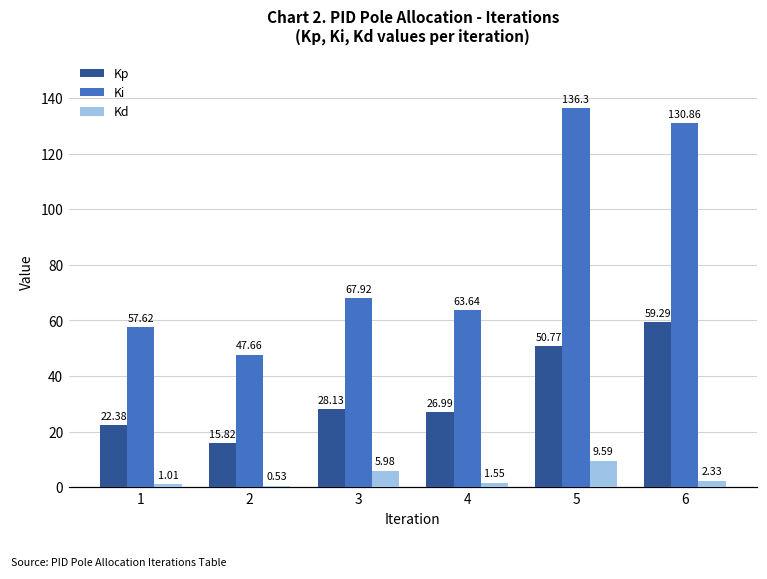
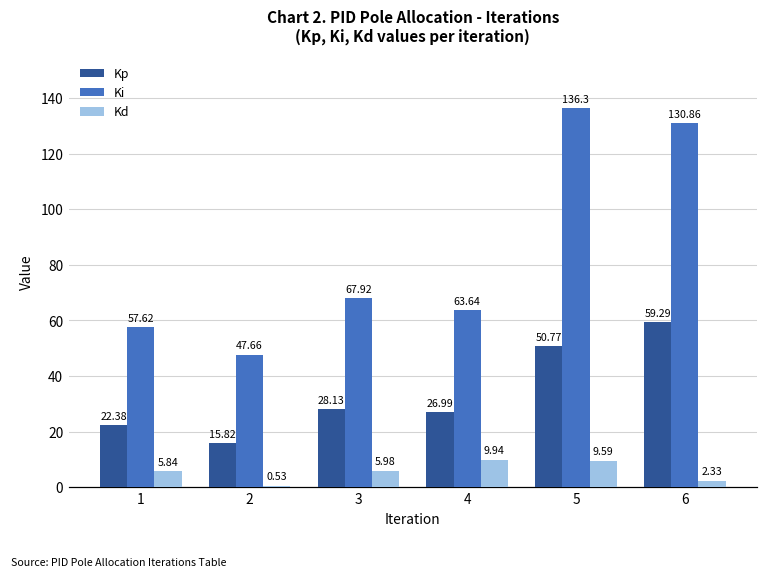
Kd, 1: 1.01 -> 5.84
Kd, 4: 1.55 -> 9.94
